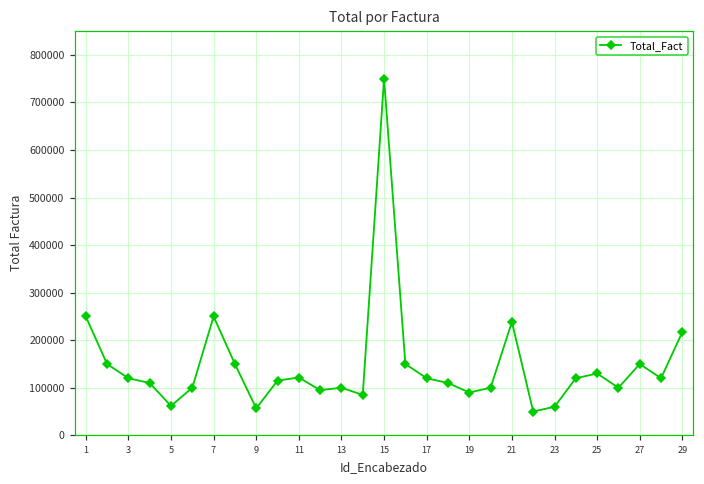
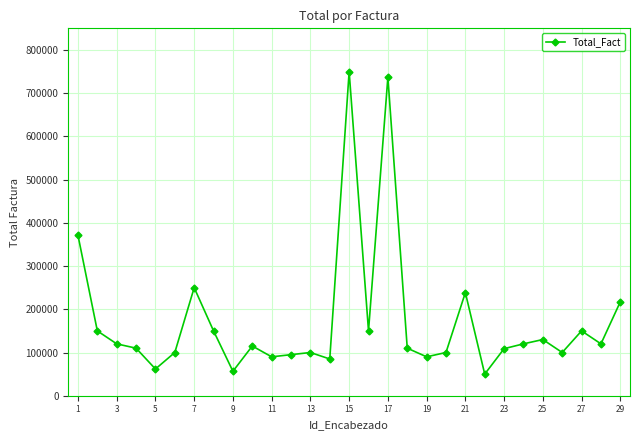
1: 250000 -> 370000
11: 120000 -> 90000
17: 120000 -> 740000
23: 60000 -> 110000
